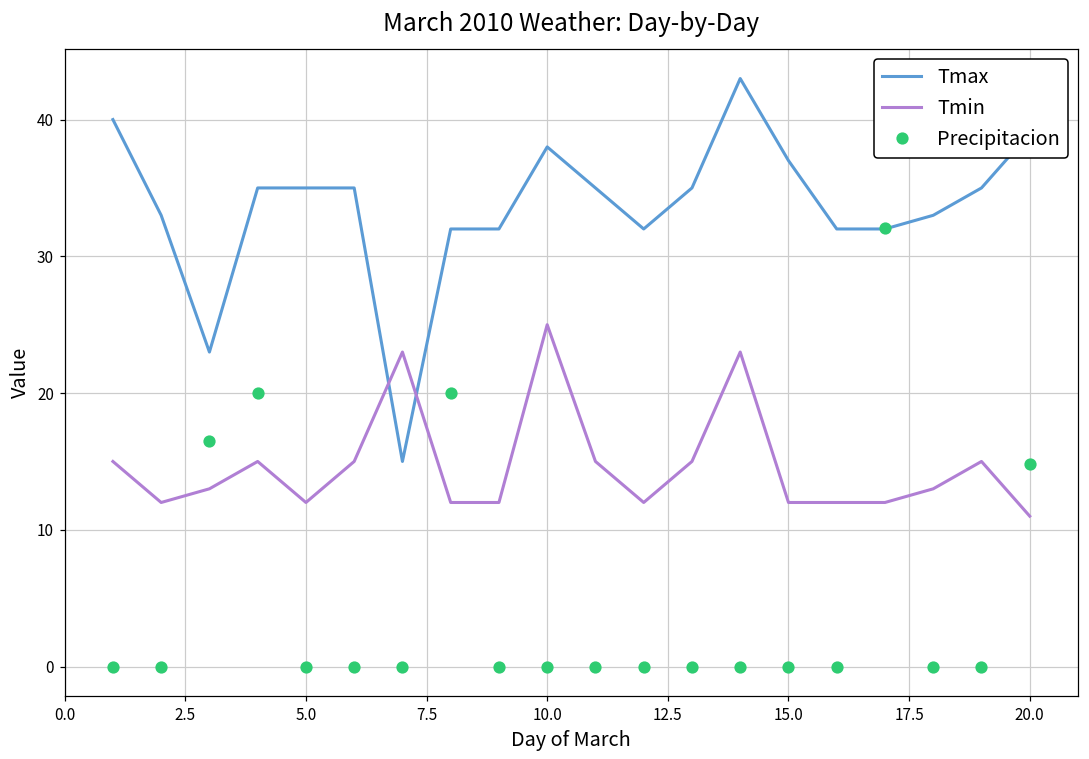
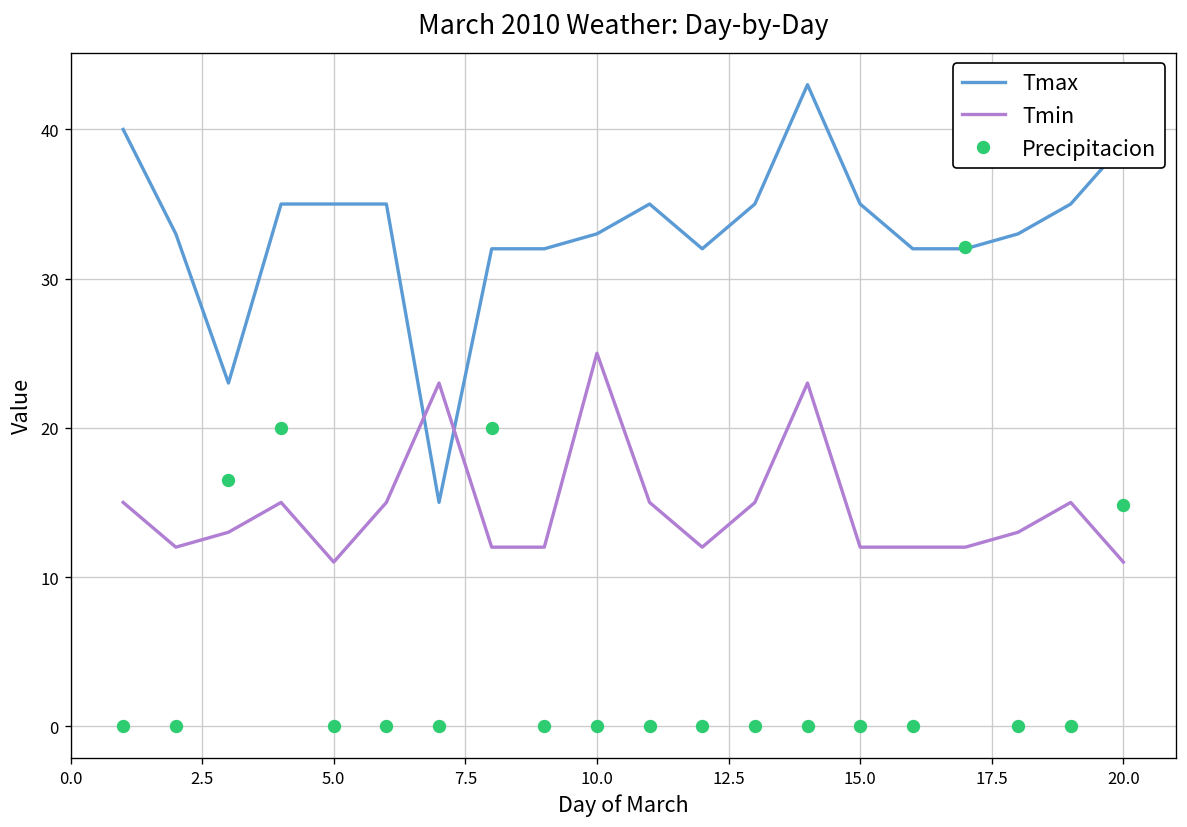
Tmin, 5.0: 12 -> 11
Tmax, 10.0: 38 -> 33
Tmax, 15.0: 37 -> 35
